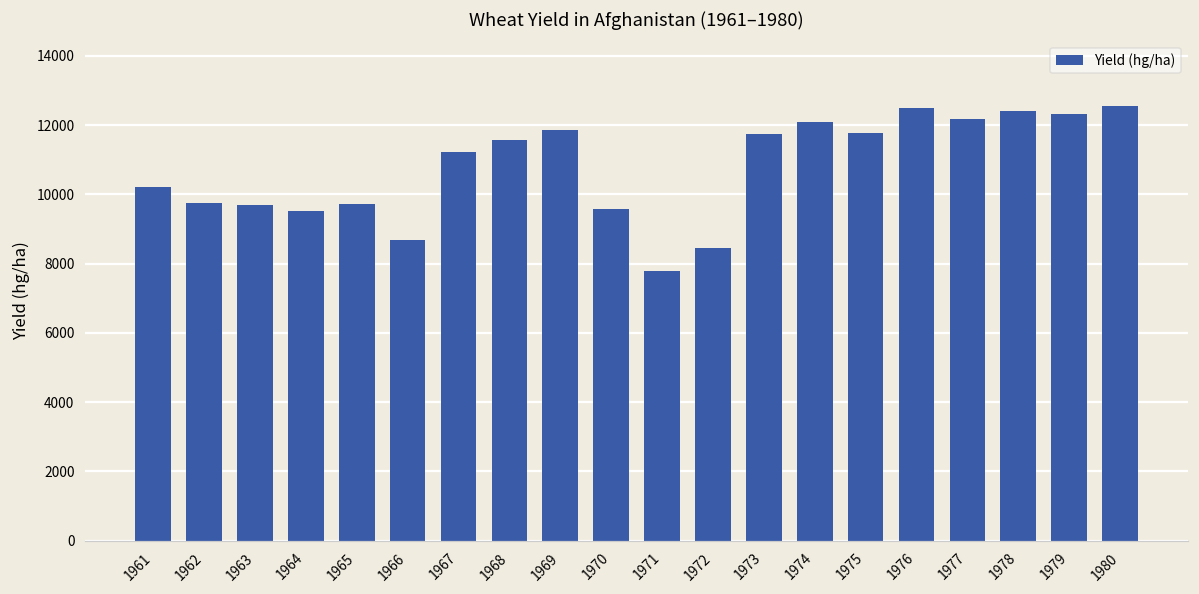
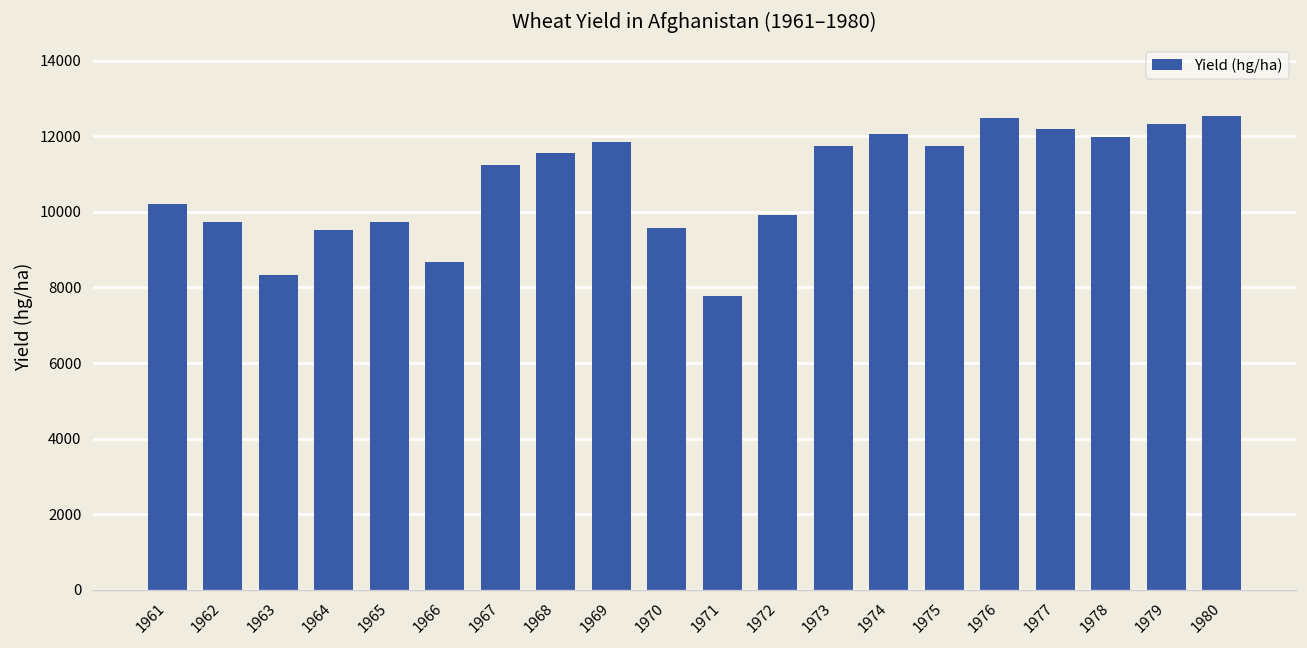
1963: 9700 -> 8300
1972: 8500 -> 9900
1978: 12400 -> 12000
